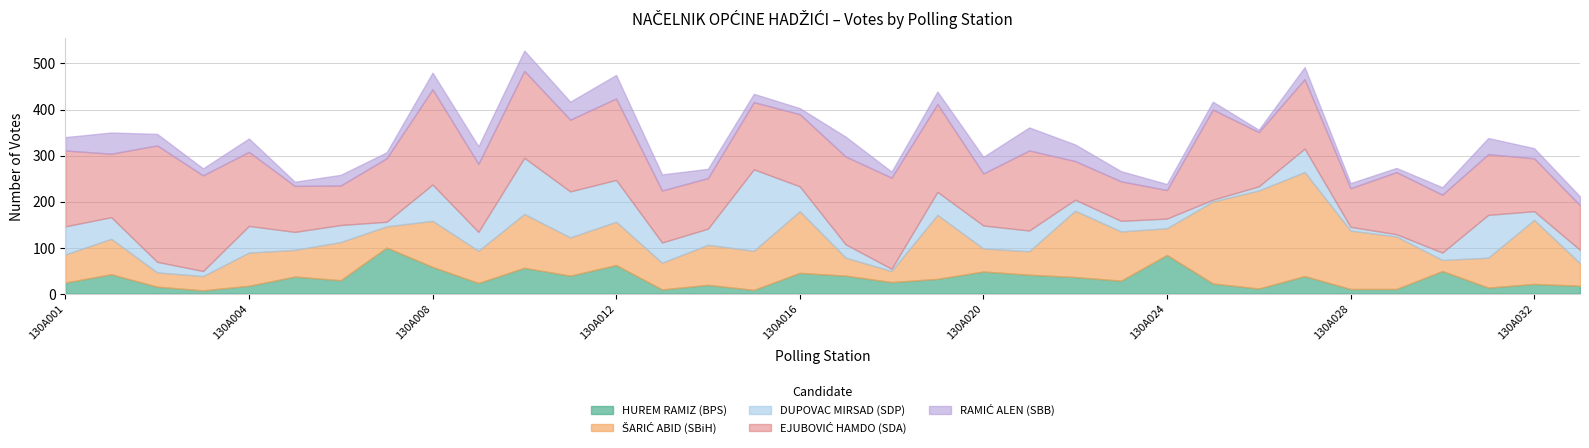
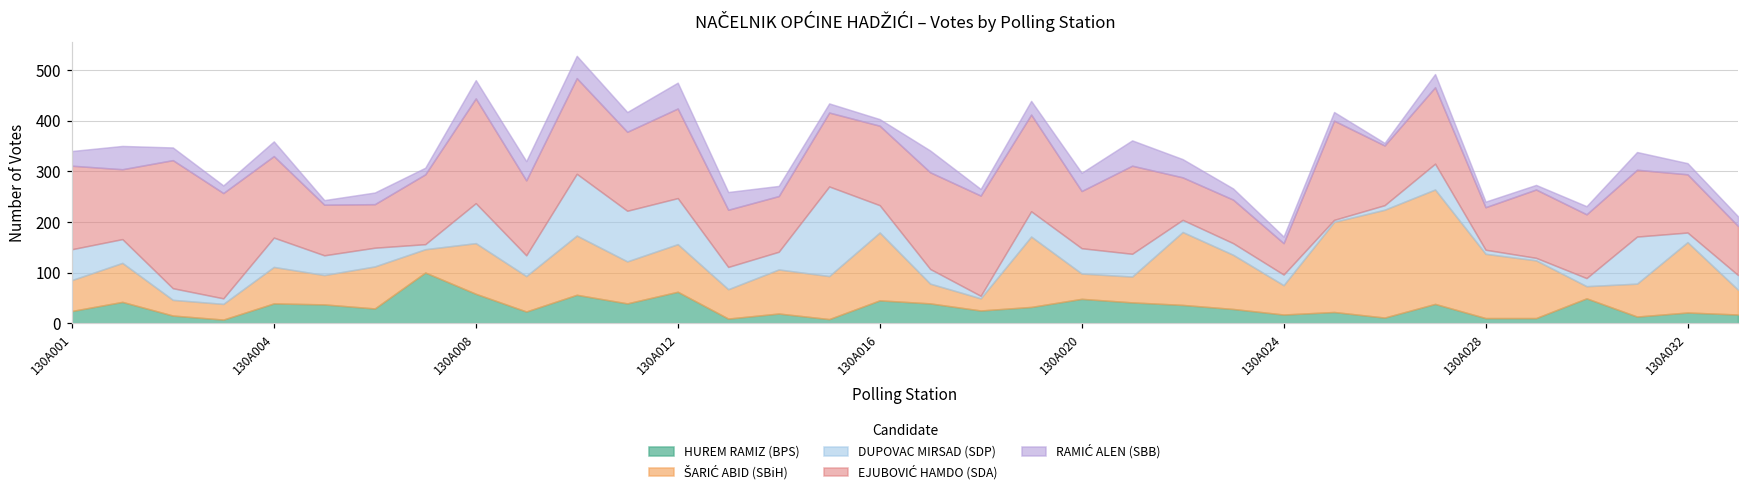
HUREM RAMIZ (BPS), 130A004: 20 -> 40
HUREM RAMIZ (BPS), 130A024: 80 -> 20
